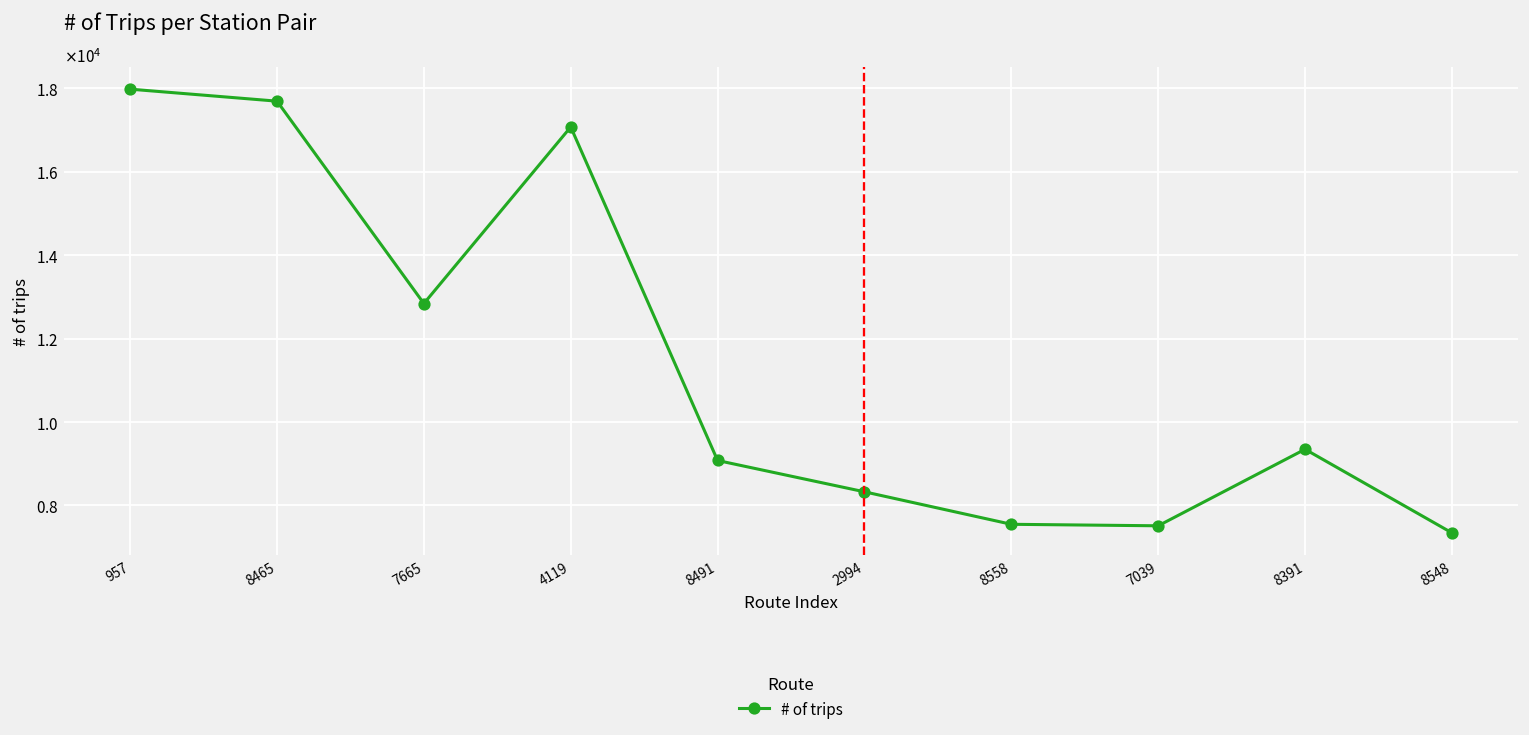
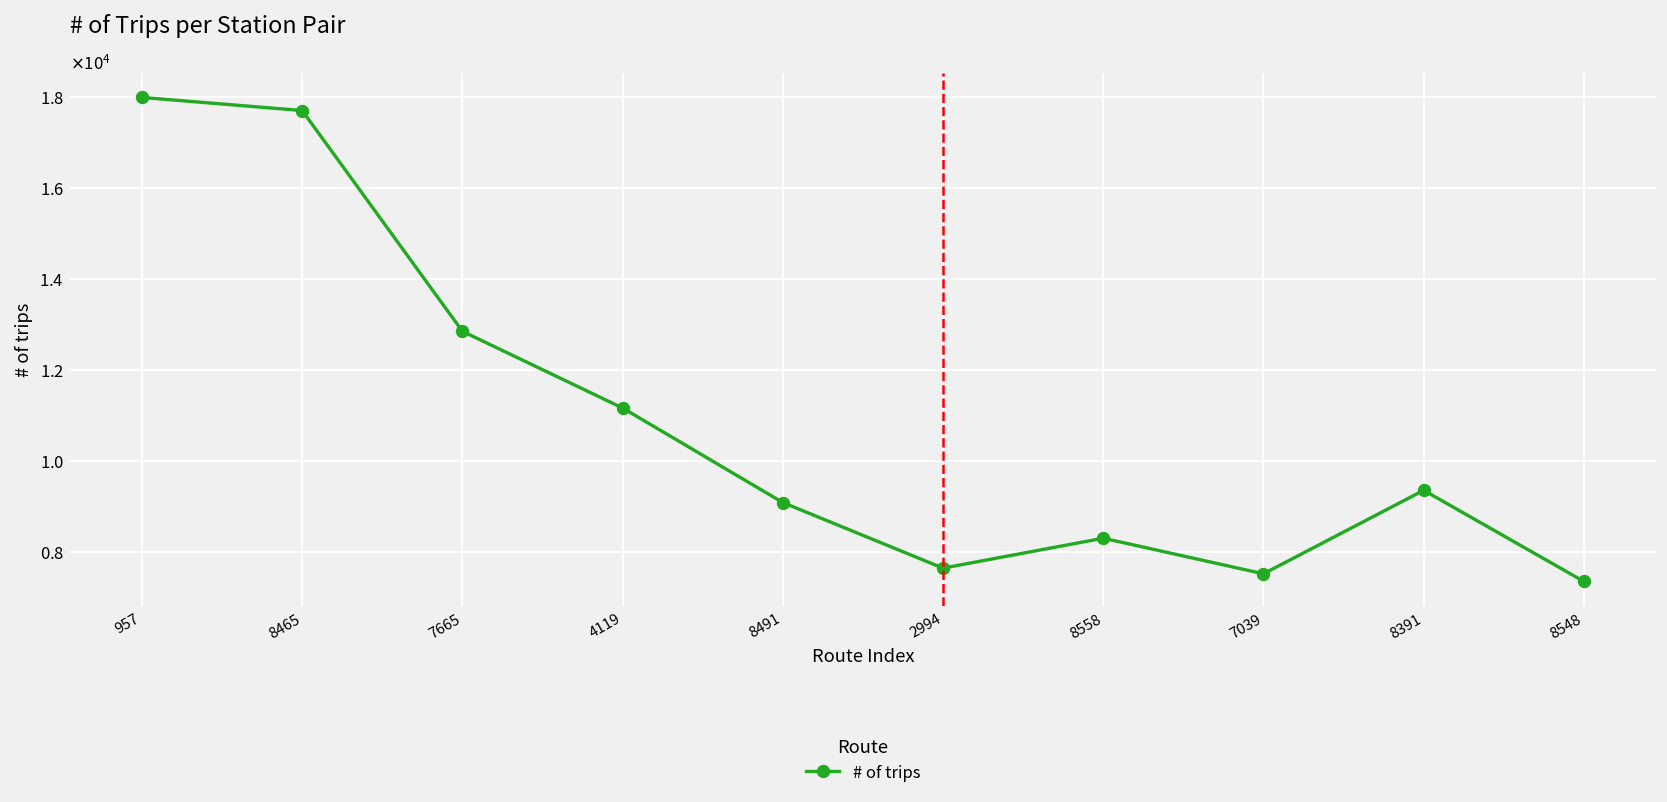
4119: 17100 -> 11200
2994: 8300 -> 7600
8558: 7500 -> 8300
